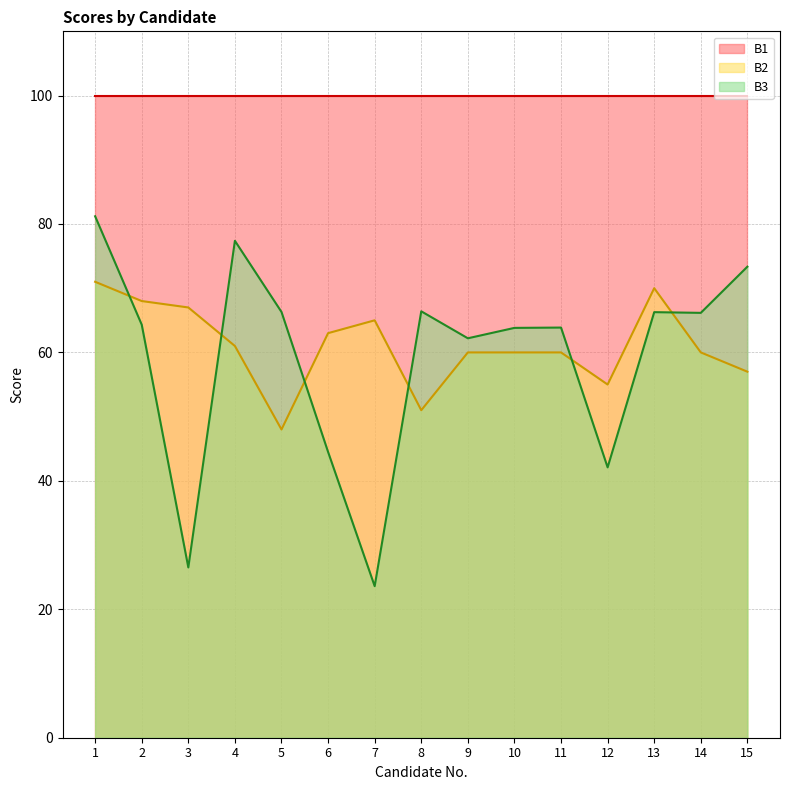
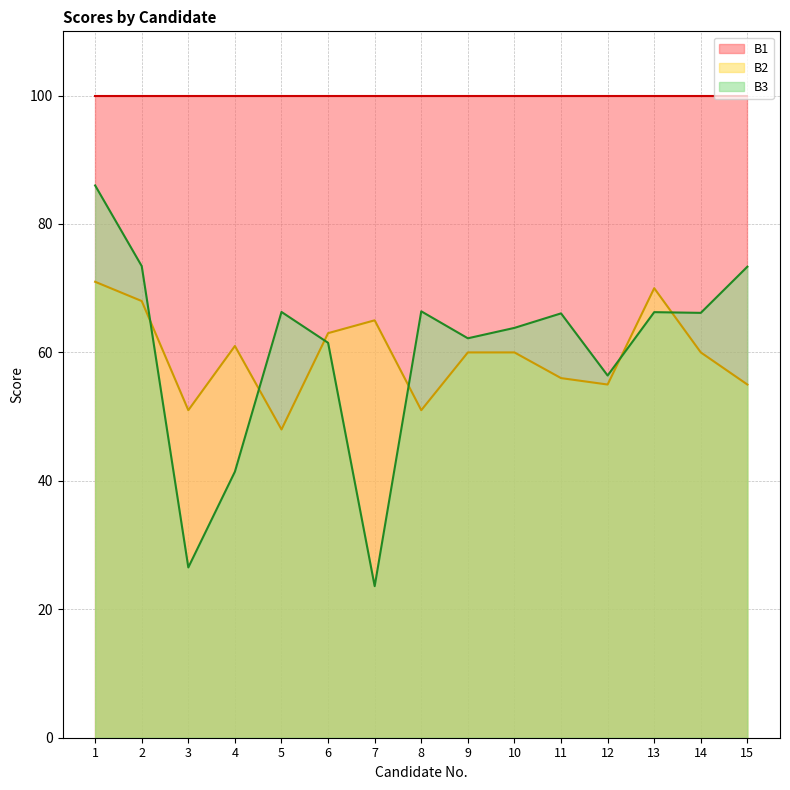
B3, 1: 81 -> 86
B3, 2: 64 -> 73
B2, 3: 67 -> 51
B3, 4: 77 -> 41
B3, 6: 45 -> 62
B2, 11: 60 -> 56
B3, 11: 64 -> 66
B3, 12: 42 -> 56
B2, 15: 57 -> 55
